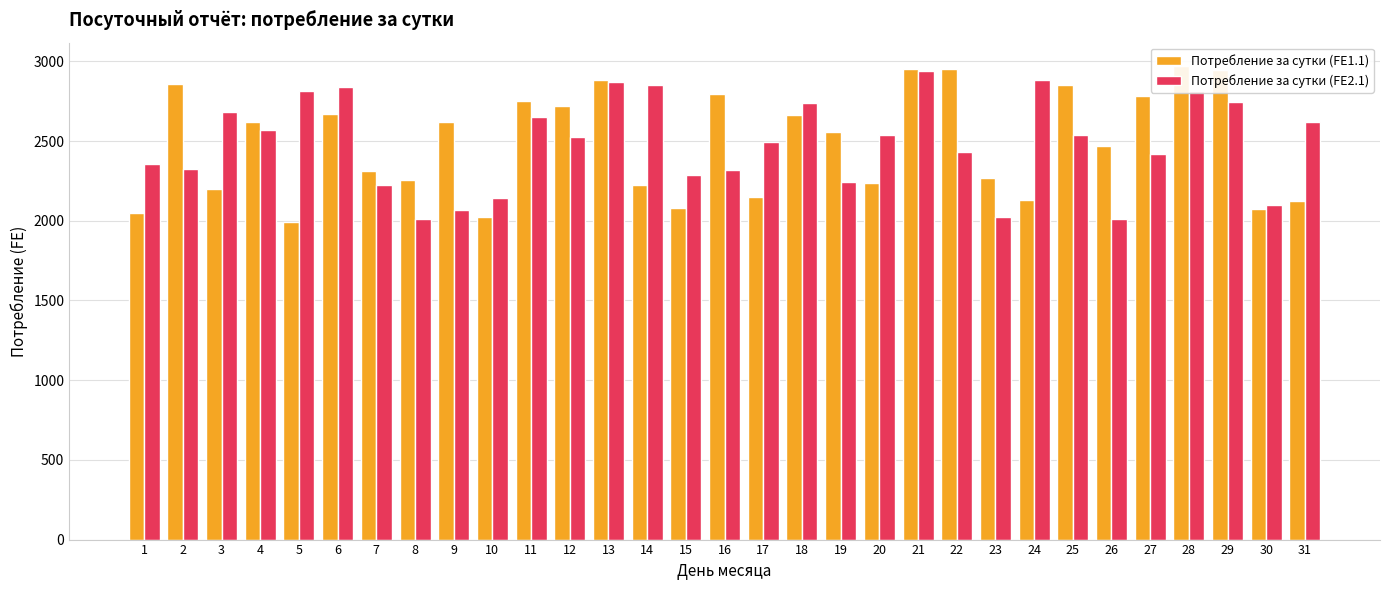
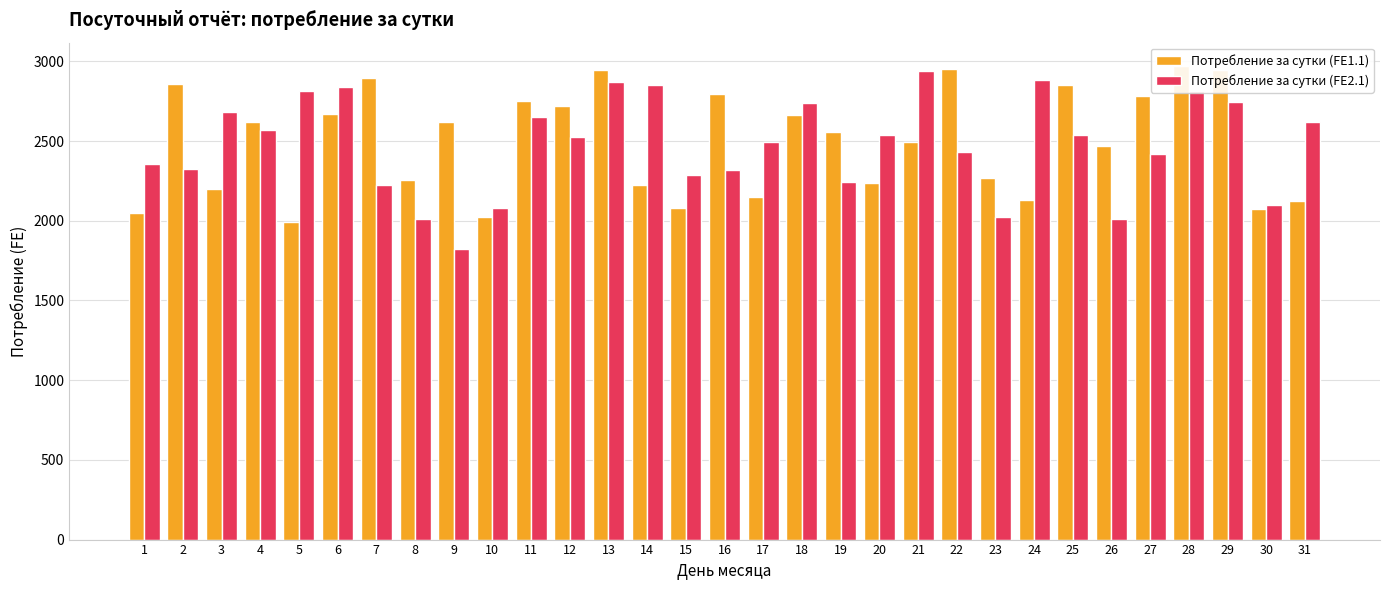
Потребление за сутки (FE1.1), 7: 2310 -> 2890
Потребление за сутки (FE2.1), 9: 2070 -> 1820
Потребление за сутки (FE2.1), 10: 2150 -> 2080
Потребление за сутки (FE1.1), 13: 2880 -> 2950
Потребление за сутки (FE1.1), 21: 2950 -> 2490
